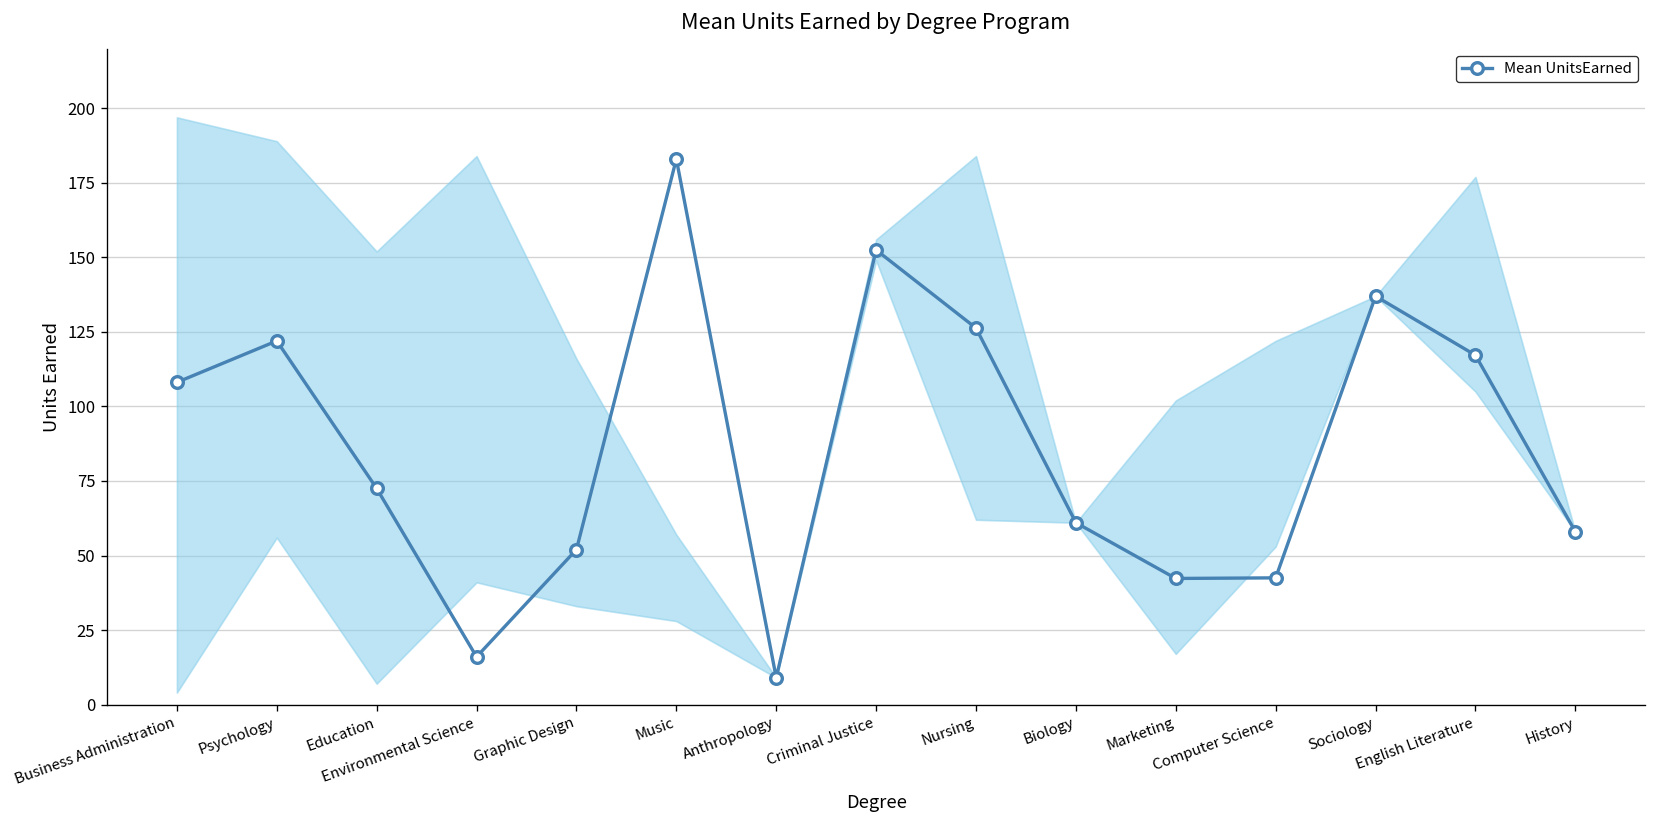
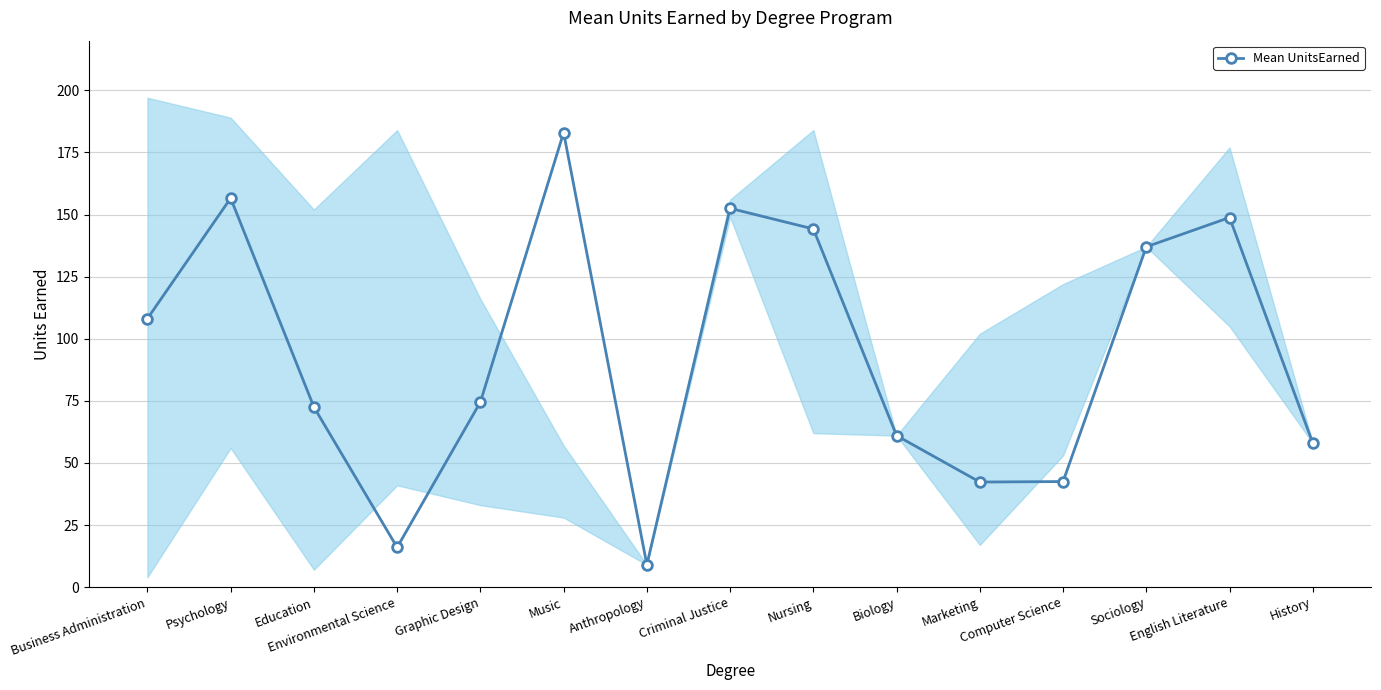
Mean UnitsEarned, Psychology: 122 -> 157
Mean UnitsEarned, Graphic Design: 52 -> 75
Mean UnitsEarned, Nursing: 126 -> 144
Mean UnitsEarned, English Literature: 117 -> 149
